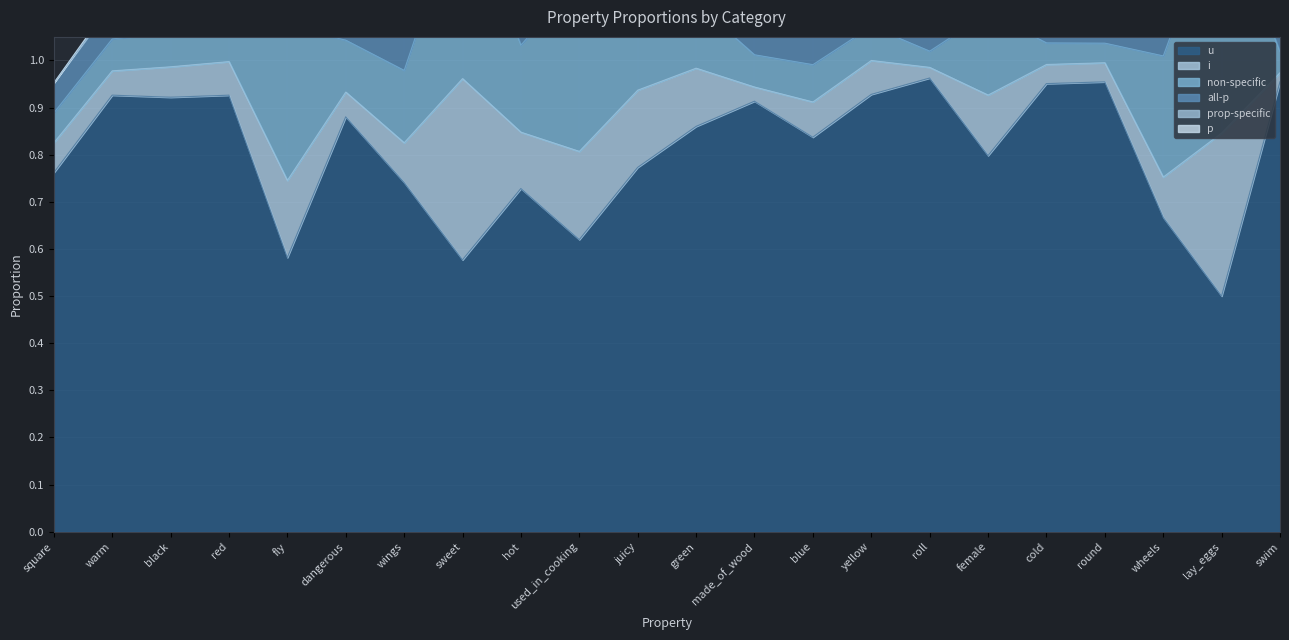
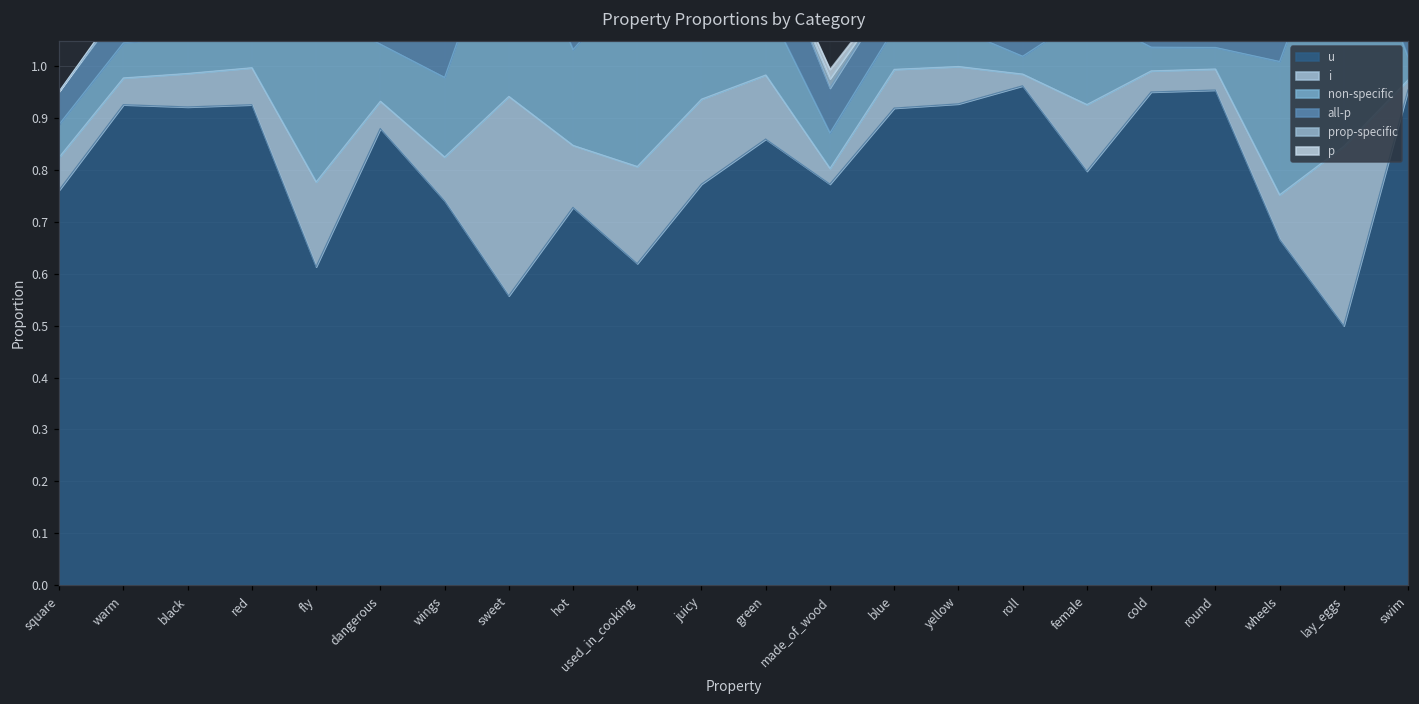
u, fly: 0.58 -> 0.61
u, sweet: 0.58 -> 0.56
u, made_of_wood: 0.91 -> 0.77
u, blue: 0.84 -> 0.92
